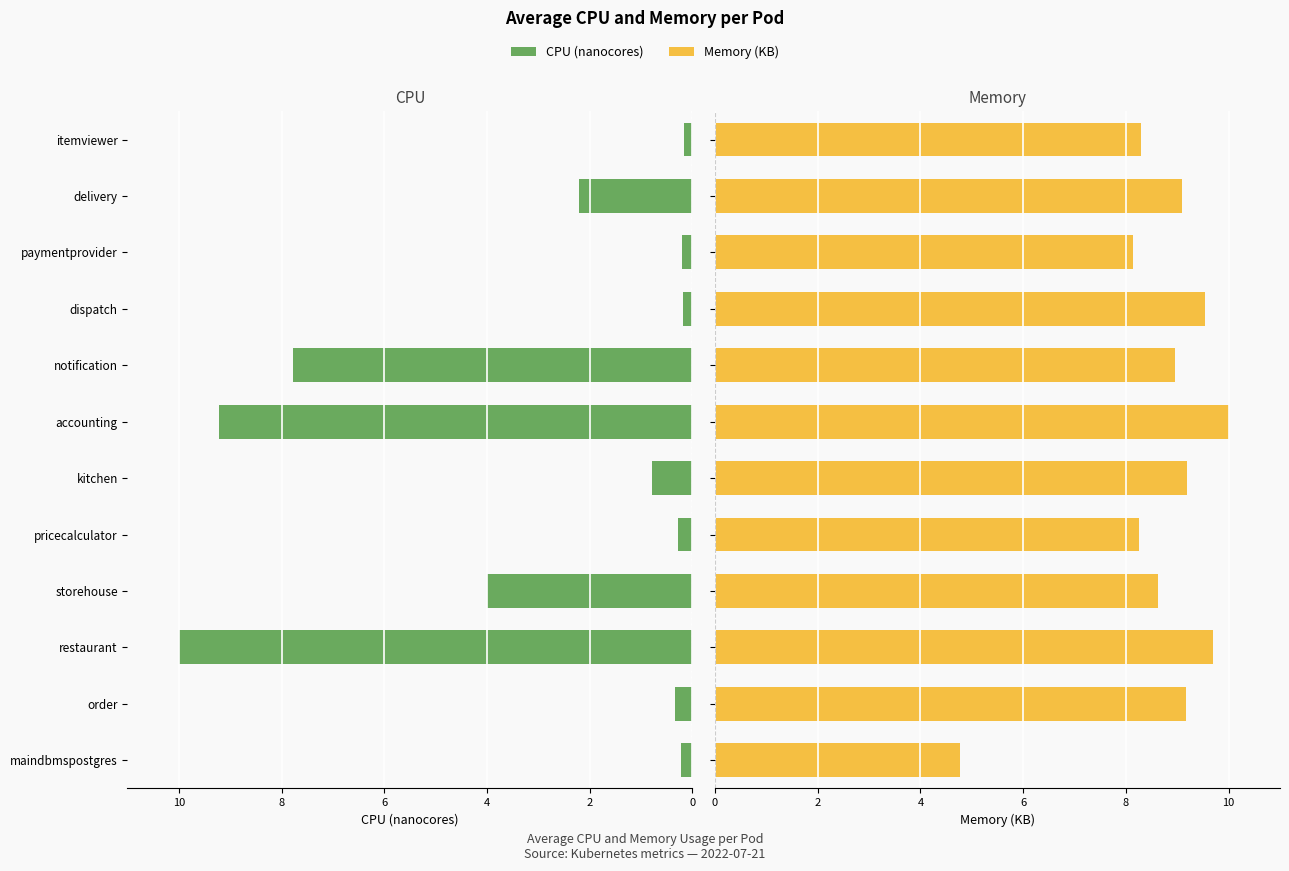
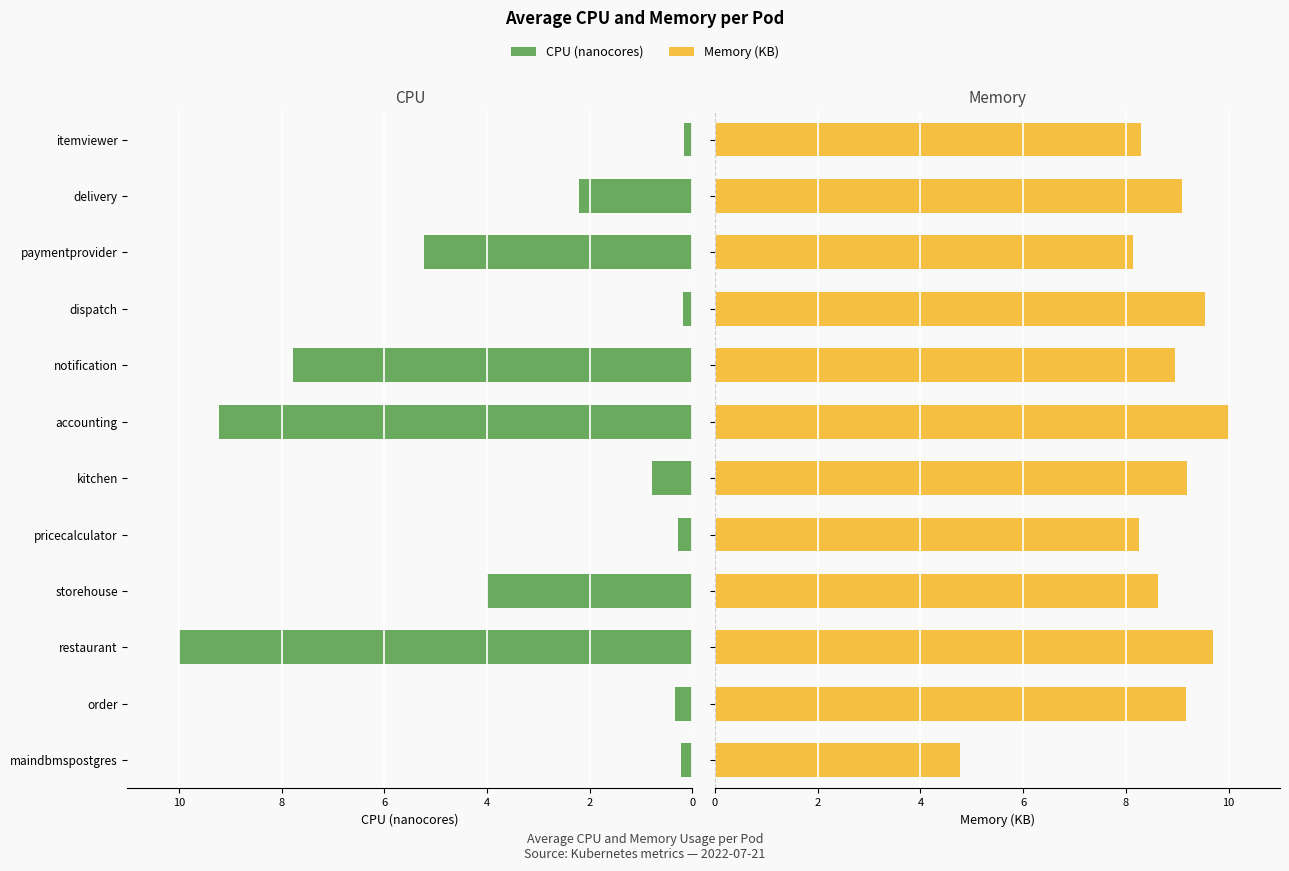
CPU, paymentprovider: 0.2 -> 5.2
